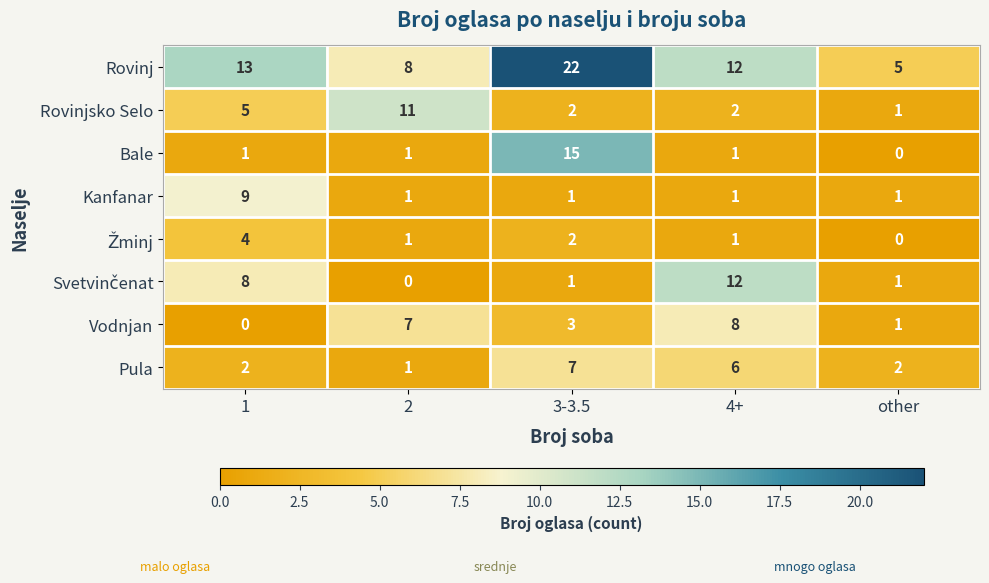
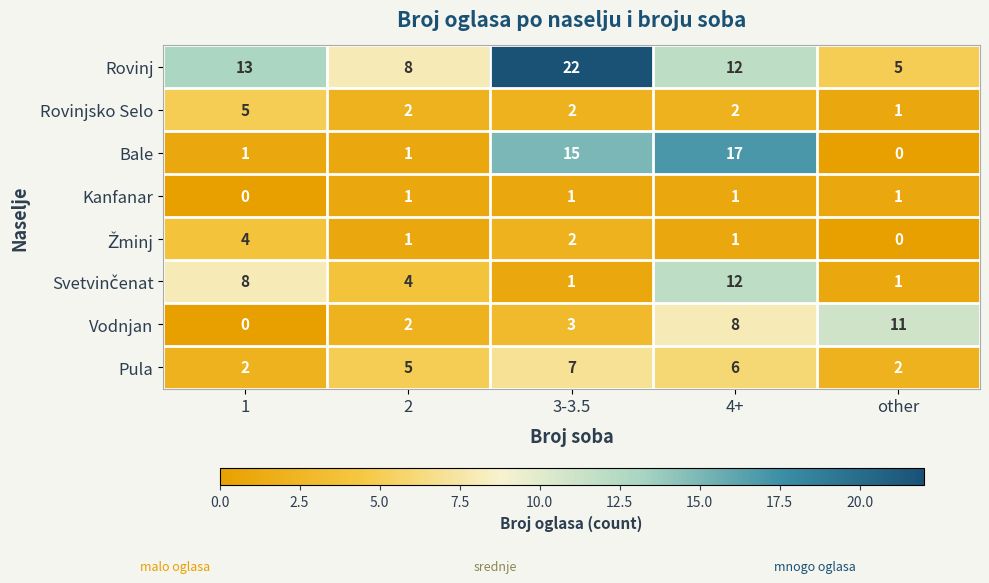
Rovinjsko Selo, 2: 11 -> 2
Bale, 4+: 1 -> 17
Kanfanar, 1: 9 -> 0
Svetvinčenat, 2: 0 -> 4
Vodnjan, 2: 7 -> 2
Vodnjan, other: 1 -> 11
Pula, 2: 1 -> 5
